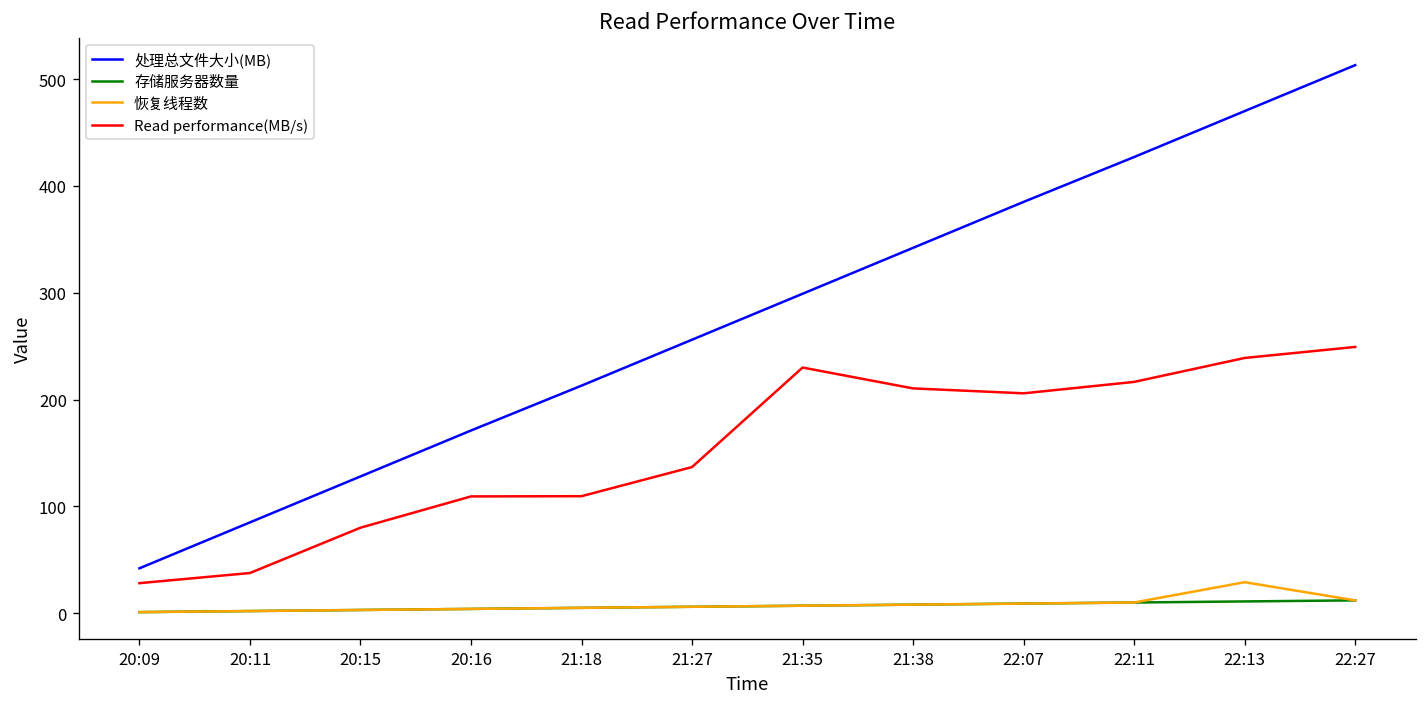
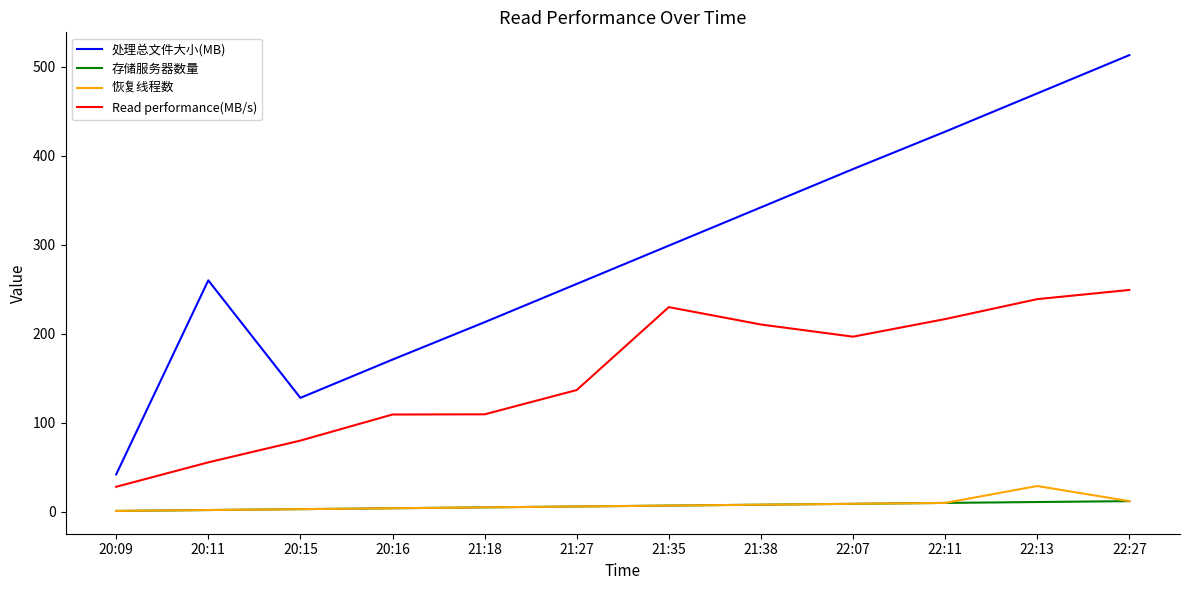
处理总文件大小(MB), 20:11: 90 -> 260
Read performance(MB/s), 20:11: 40 -> 60
Read performance(MB/s), 22:07: 210 -> 200
